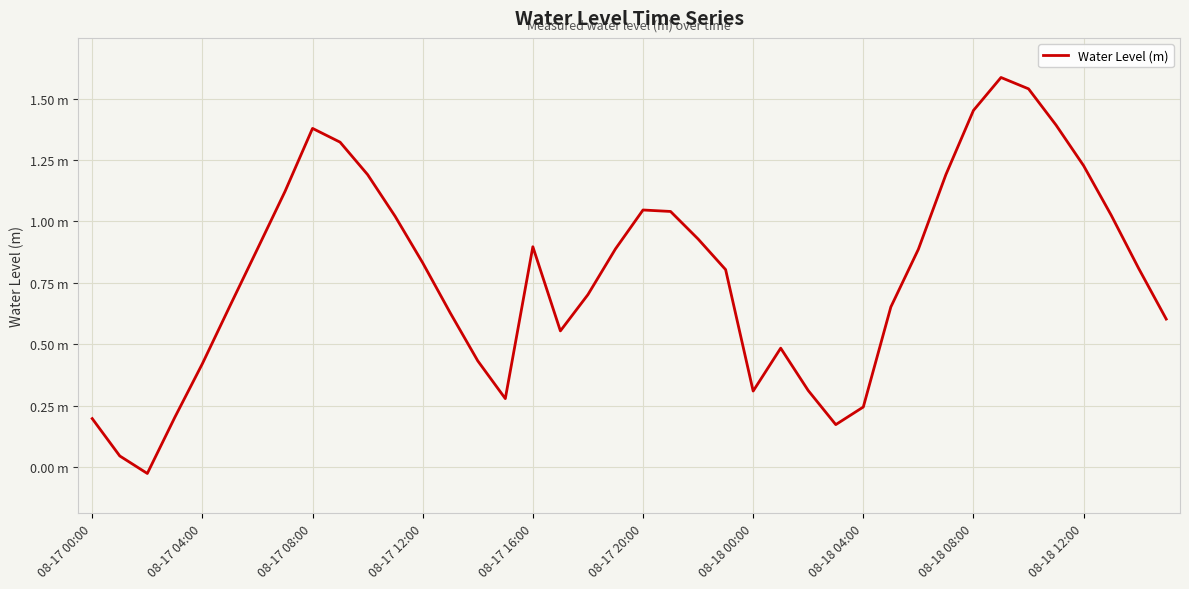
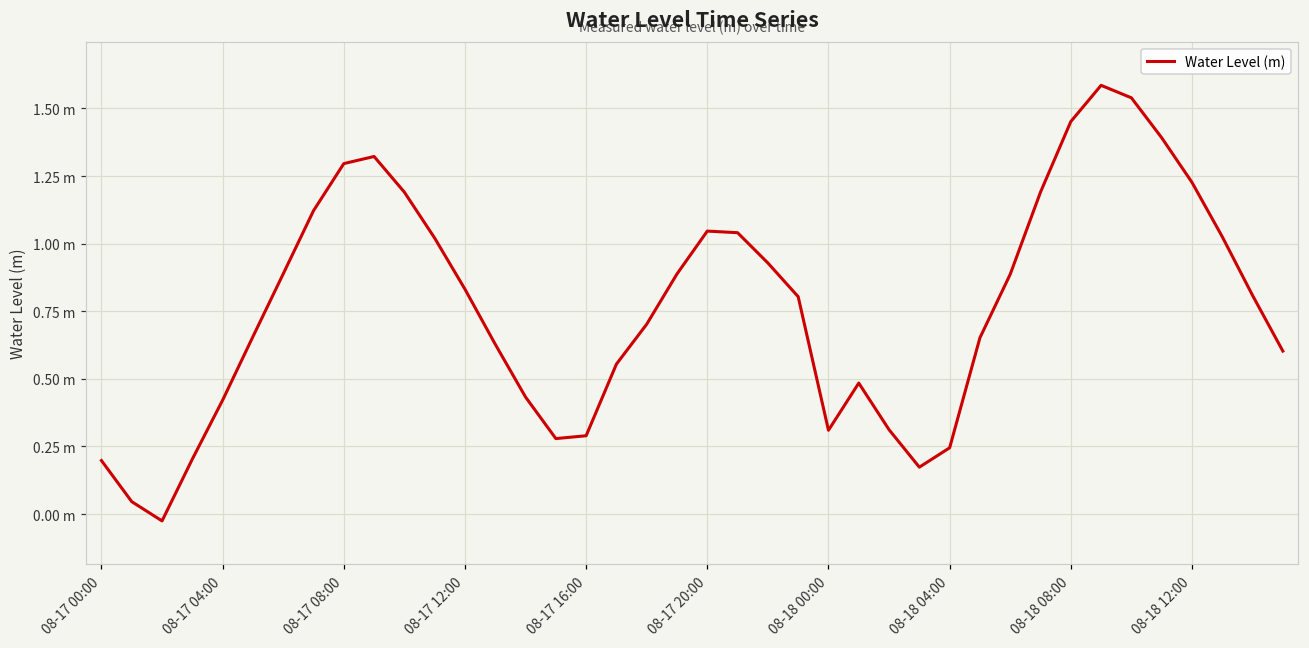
08-17 08:00: 1.38 m -> 1.30 m
08-17 16:00: 0.90 m -> 0.29 m
